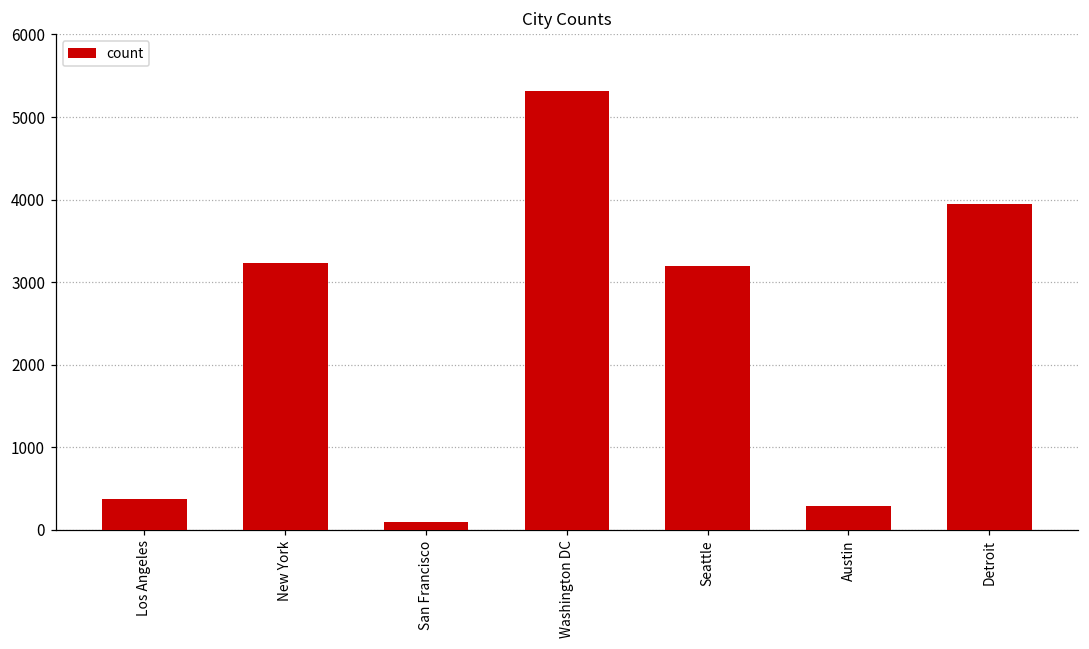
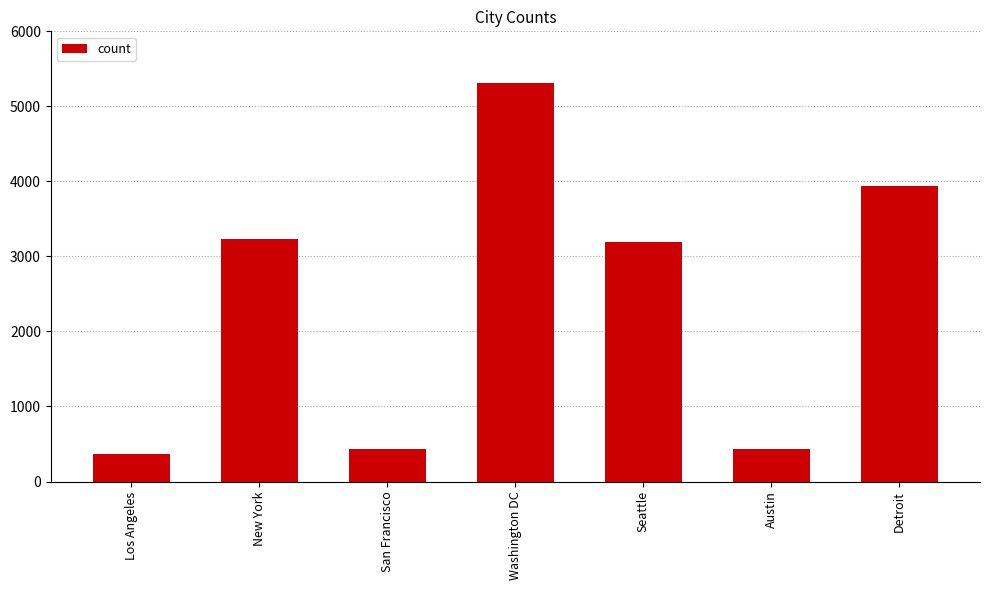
San Francisco: 100 -> 400
Austin: 300 -> 400
